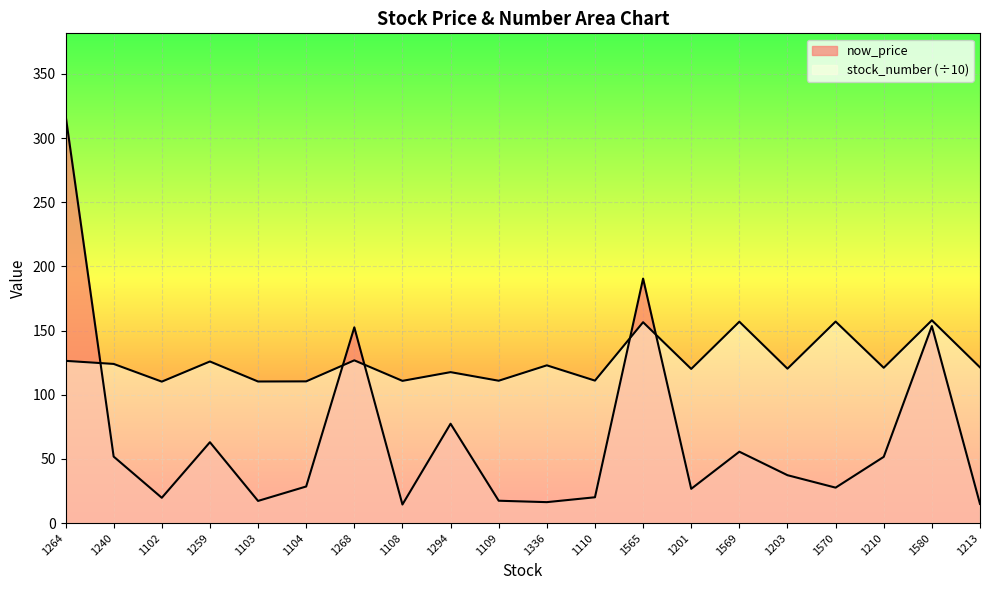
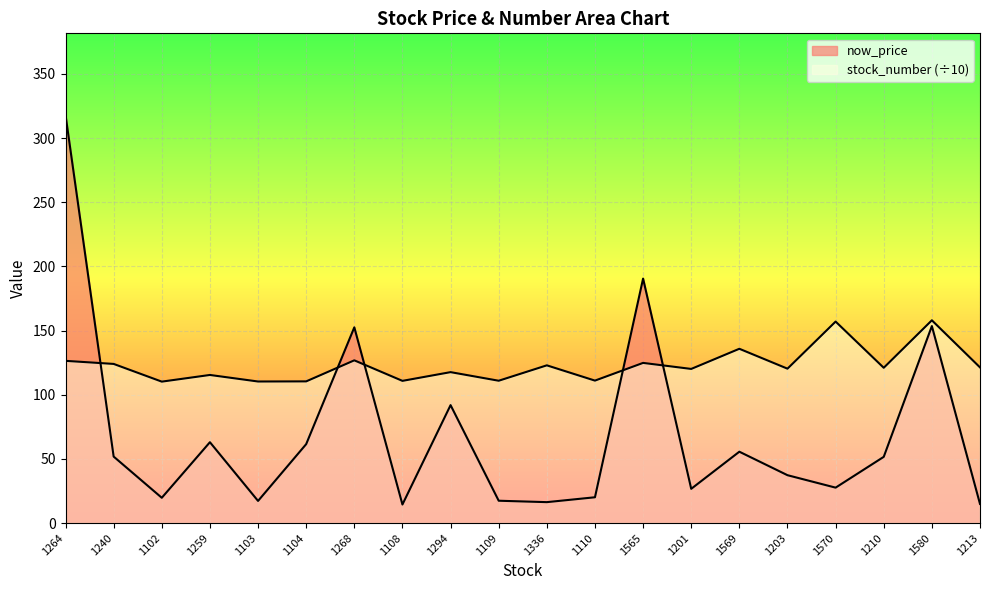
stock_number (÷10), 1259: 126 -> 115
now_price, 1104: 29 -> 62
now_price, 1294: 77 -> 92
stock_number (÷10), 1565: 157 -> 125
stock_number (÷10), 1569: 157 -> 136
